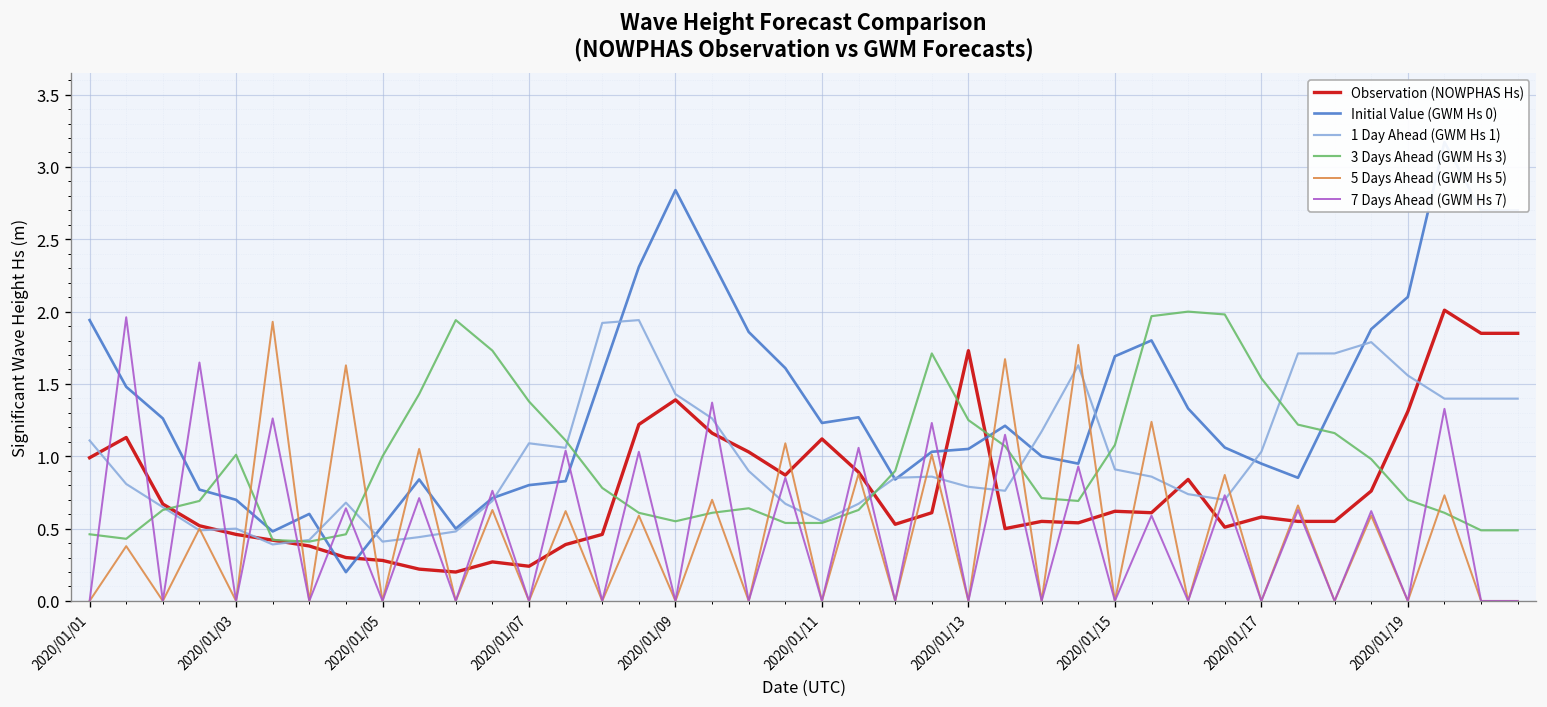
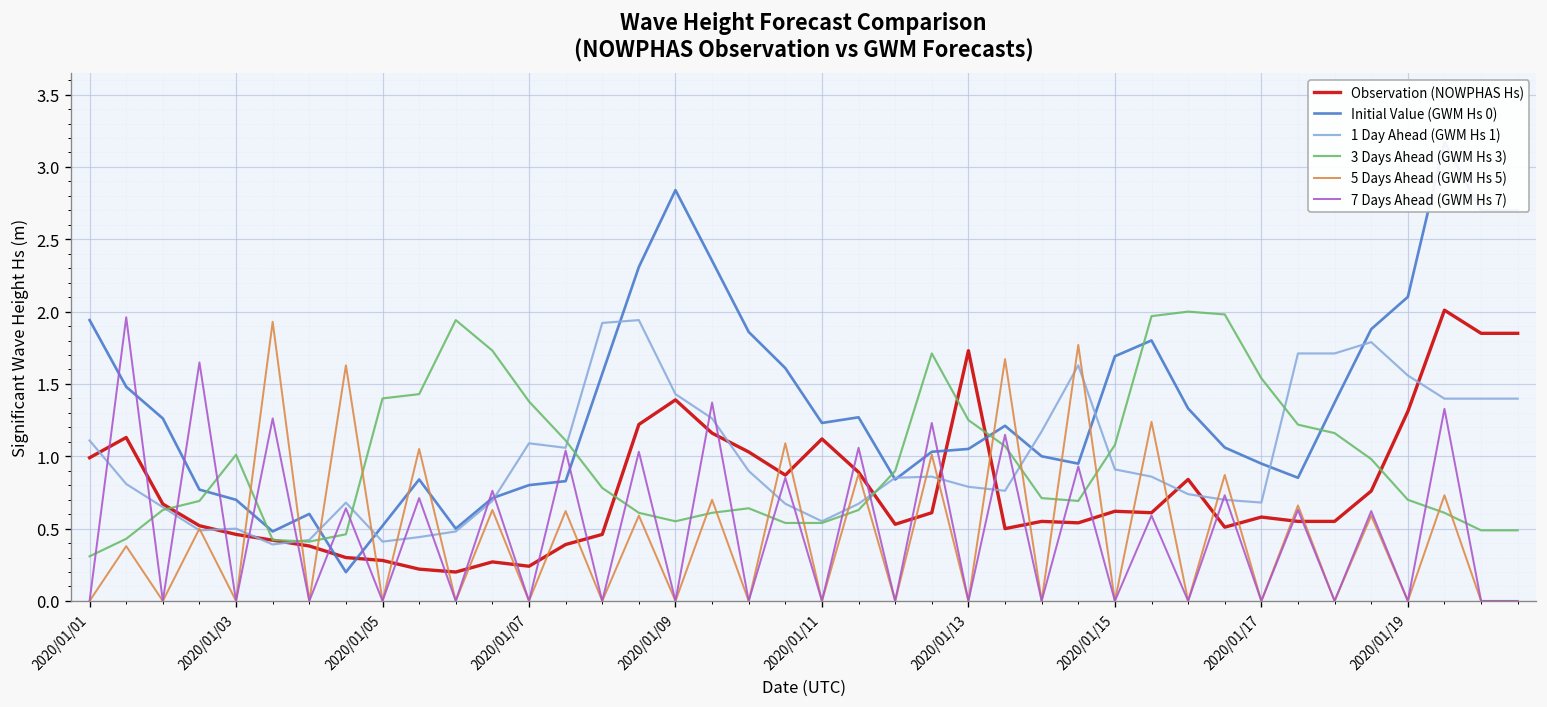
3 Days Ahead (GWM Hs 3), 2020/01/01: 0.46 -> 0.31
3 Days Ahead (GWM Hs 3), 2020/01/05: 1.0 -> 1.4
1 Day Ahead (GWM Hs 1), 2020/01/17: 1.03 -> 0.68
